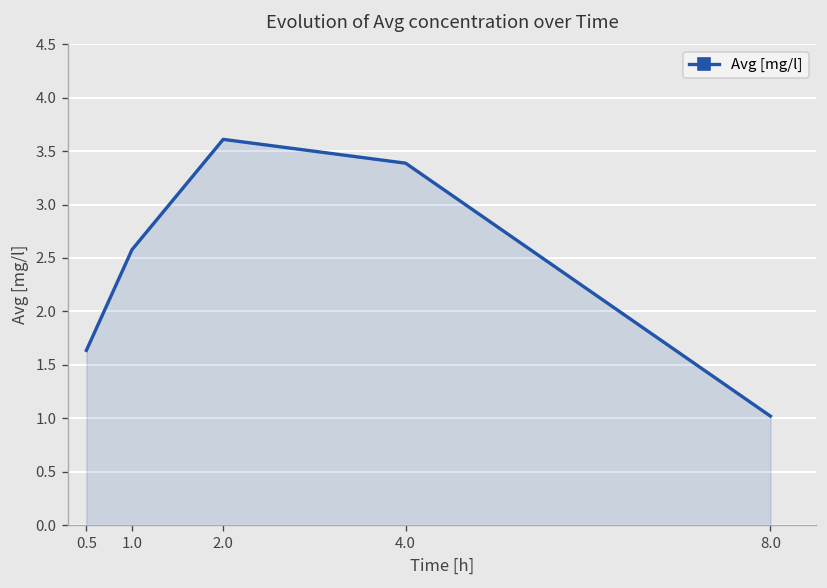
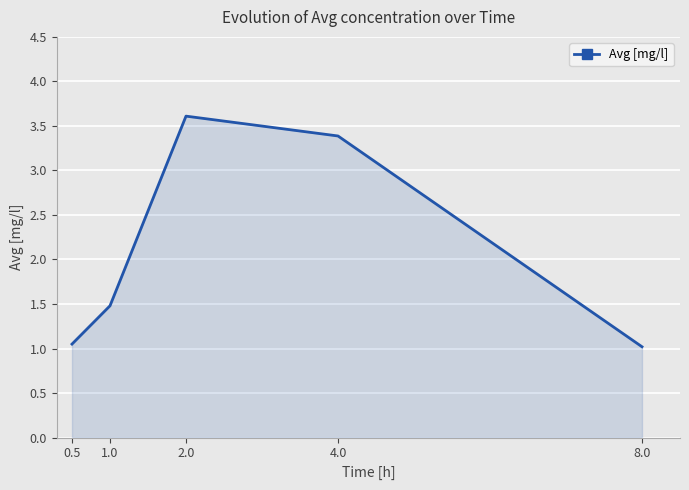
0.5: 1.6 -> 1.0
1.0: 2.6 -> 1.5
